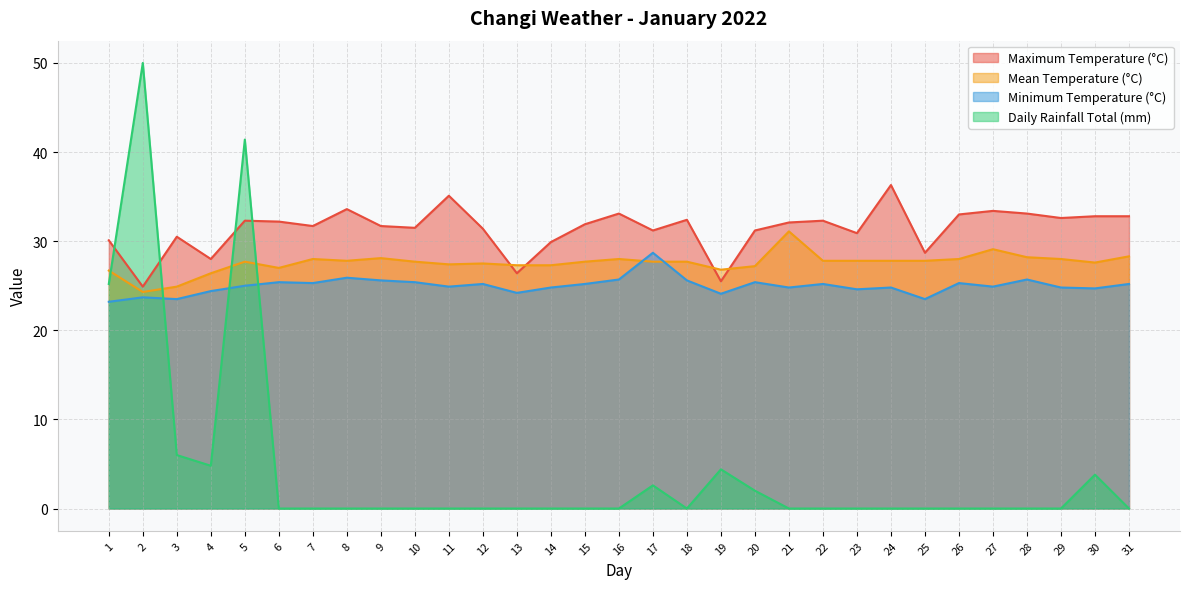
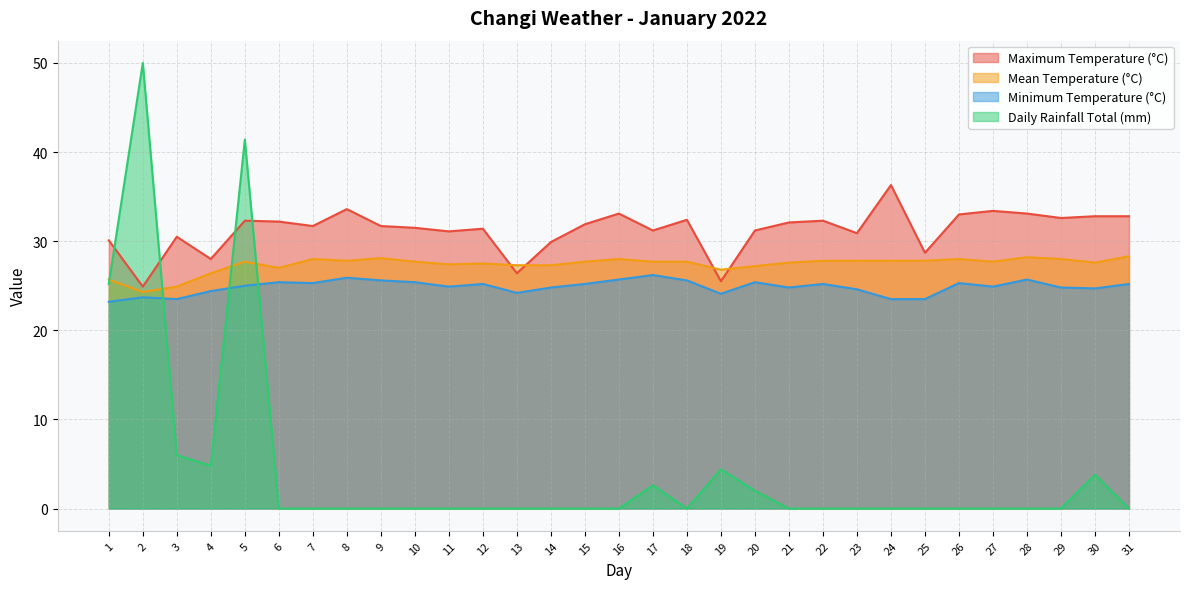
Mean Temperature (°C), 1: 27 -> 26
Maximum Temperature (°C), 11: 35 -> 31
Minimum Temperature (°C), 17: 29 -> 26
Mean Temperature (°C), 21: 31 -> 28
Minimum Temperature (°C), 24: 25 -> 24
Mean Temperature (°C), 27: 29 -> 28
